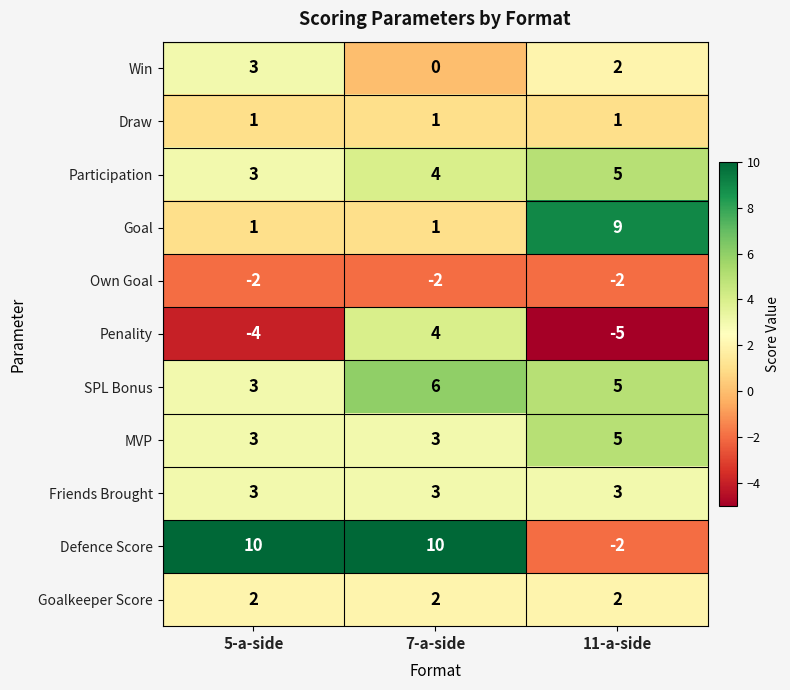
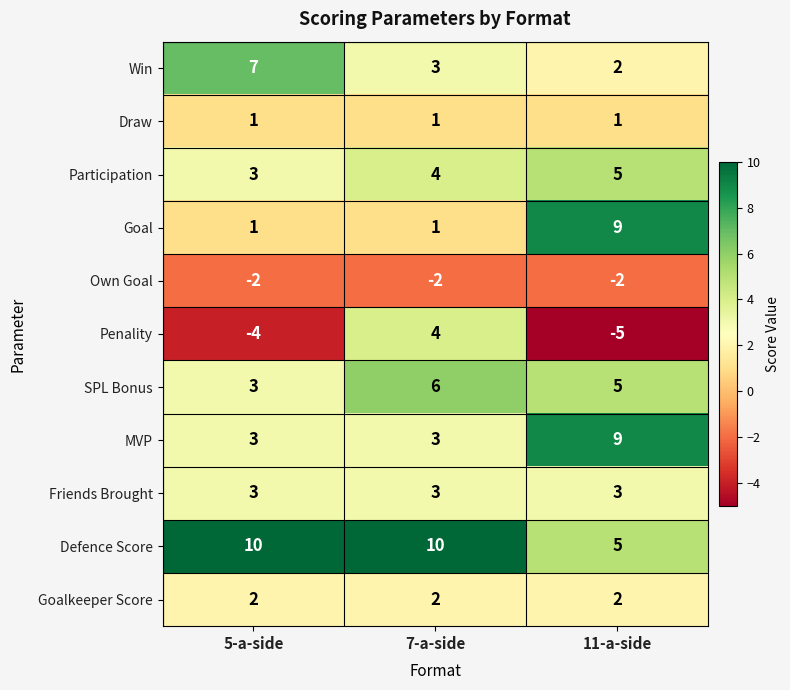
Win, 5-a-side: 3 -> 7
Win, 7-a-side: 0 -> 3
MVP, 11-a-side: 5 -> 9
Defence Score, 11-a-side: -2 -> 5
